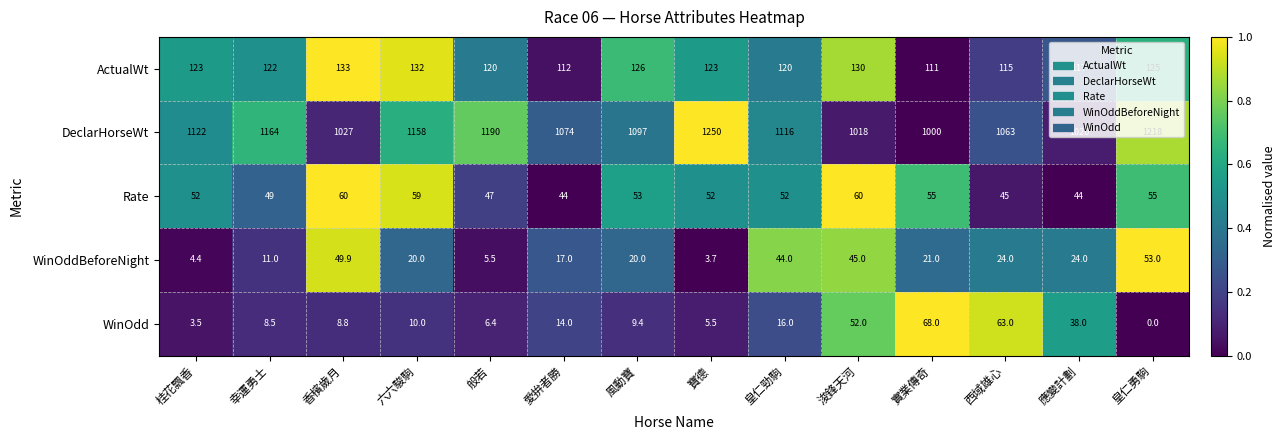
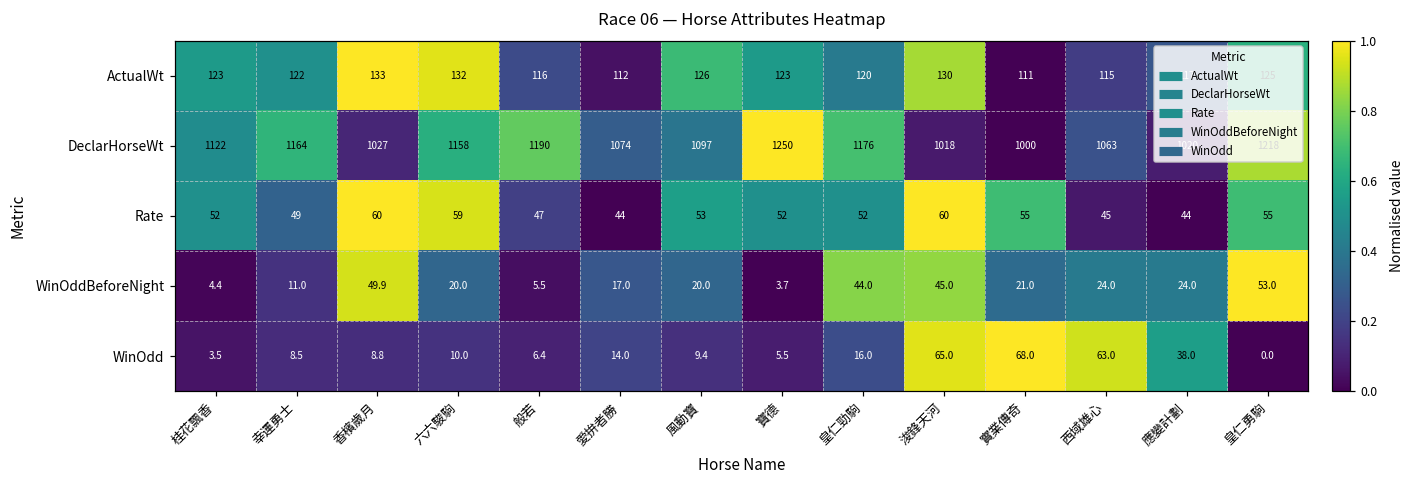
ActualWt, 般若: 120 -> 116
DeclarHorseWt, 皇仁勁駒: 1116 -> 1176
WinOdd, 浚鋒天河: 52.0 -> 65.0
